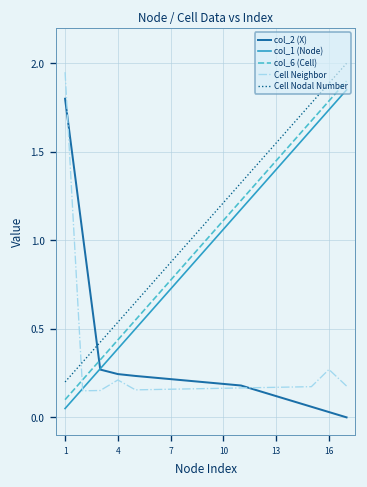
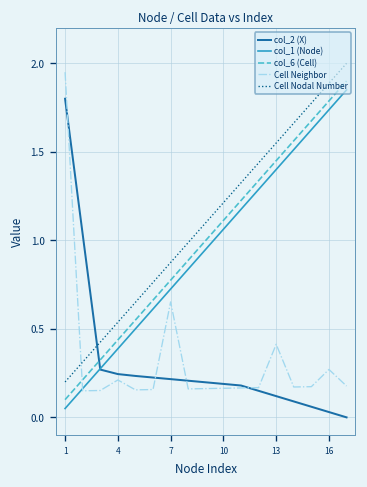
Cell Neighbor, 7: 0.16 -> 0.65
Cell Neighbor, 13: 0.17 -> 0.41
